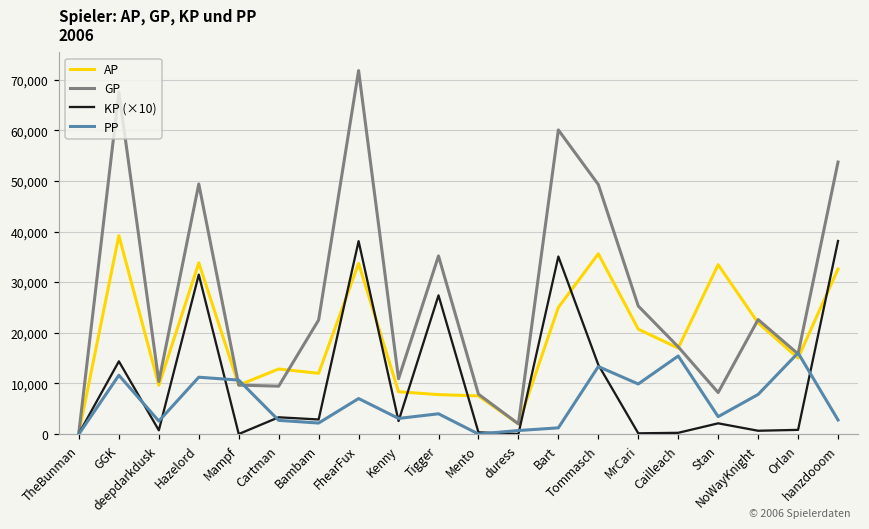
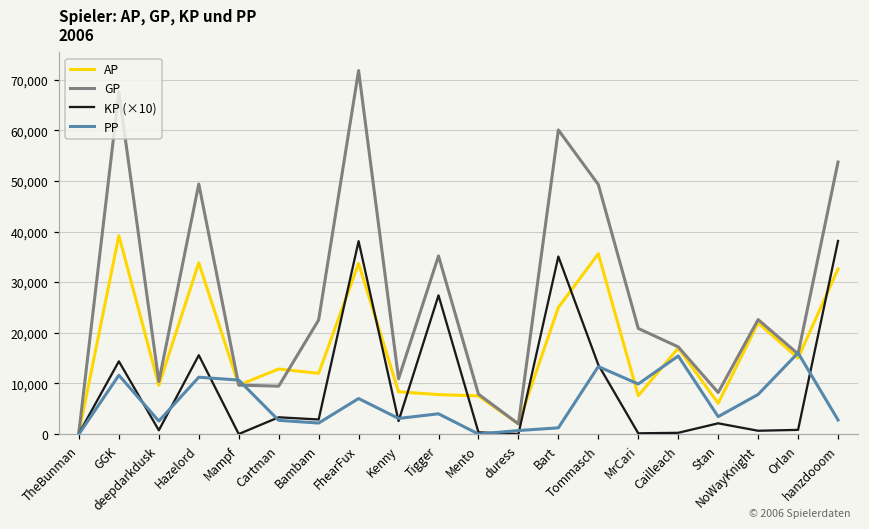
KP (×10), Hazelord: 32,000 -> 16,000
AP, MrCari: 21,000 -> 8,000
GP, MrCari: 25,000 -> 21,000
AP, Stan: 33,000 -> 6,000
